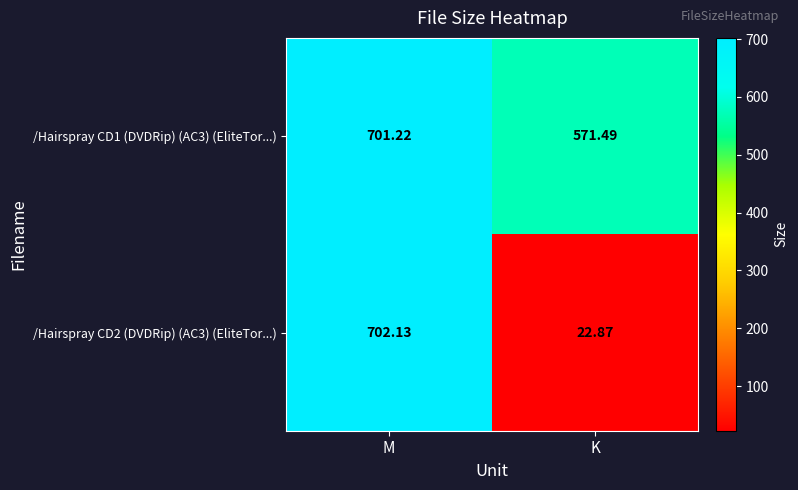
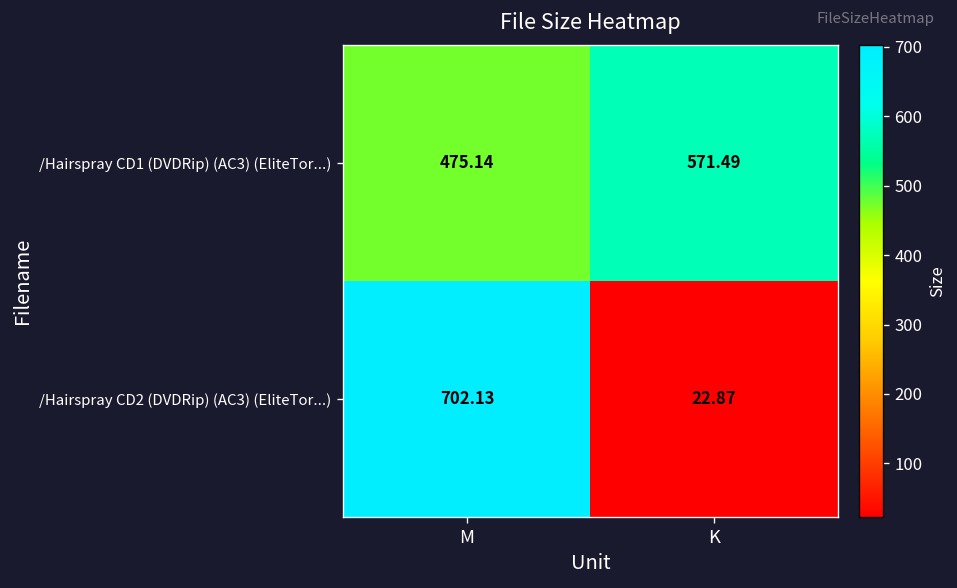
/Hairspray CD1 (DVDRip) (AC3) (EliteTor...), M: 701.22 -> 475.14
